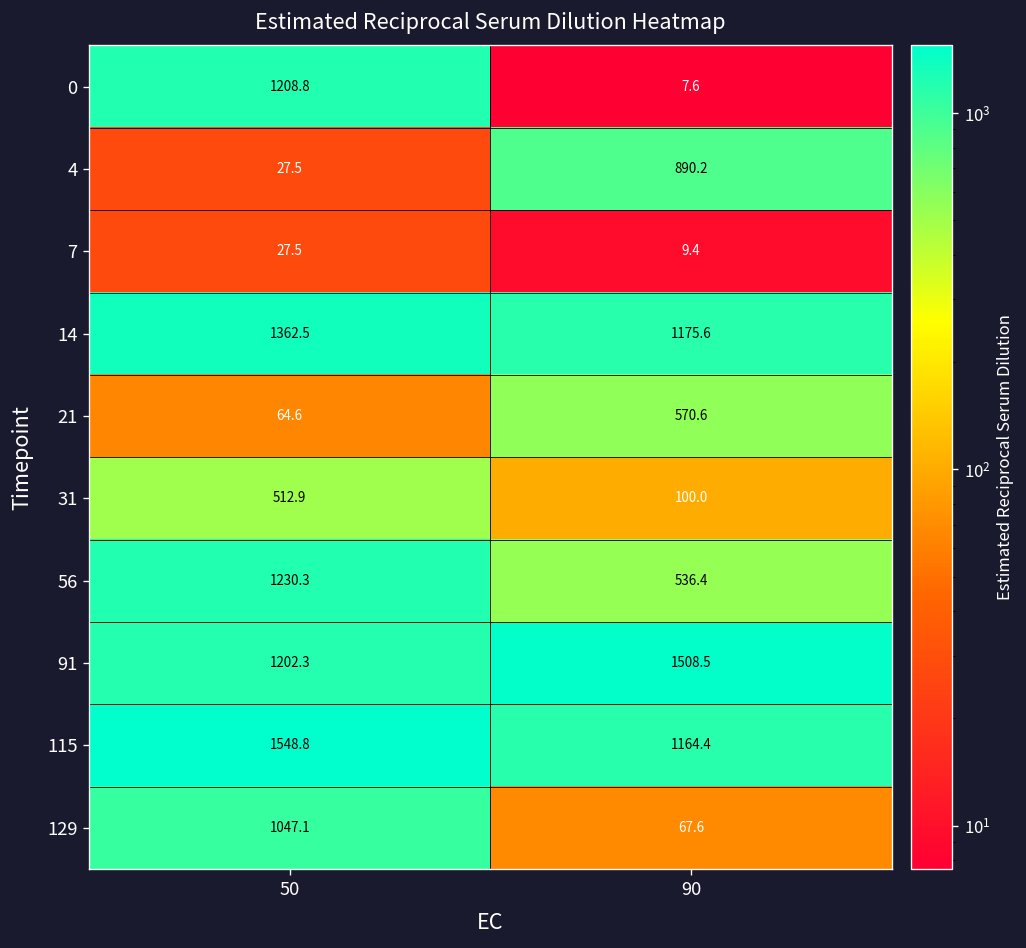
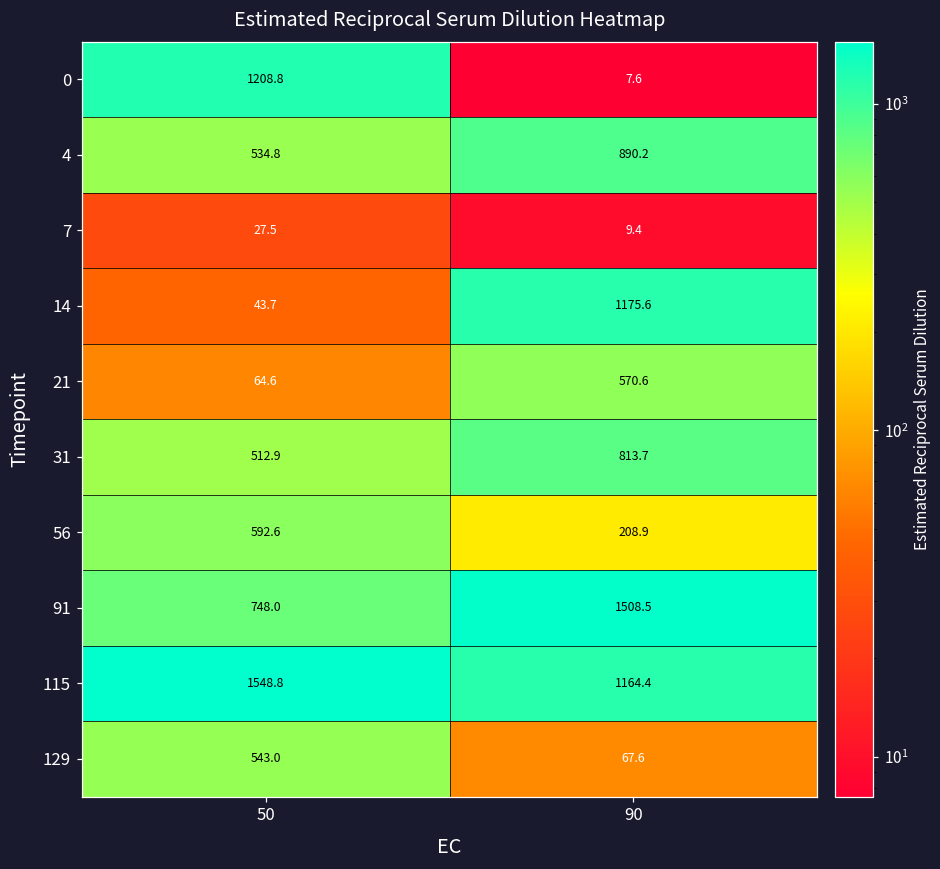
4, 50: 27.5 -> 534.8
14, 50: 1362.5 -> 43.7
31, 90: 100.0 -> 813.7
56, 50: 1230.3 -> 592.6
56, 90: 536.4 -> 208.9
91, 50: 1202.3 -> 748.0
129, 50: 1047.1 -> 543.0
